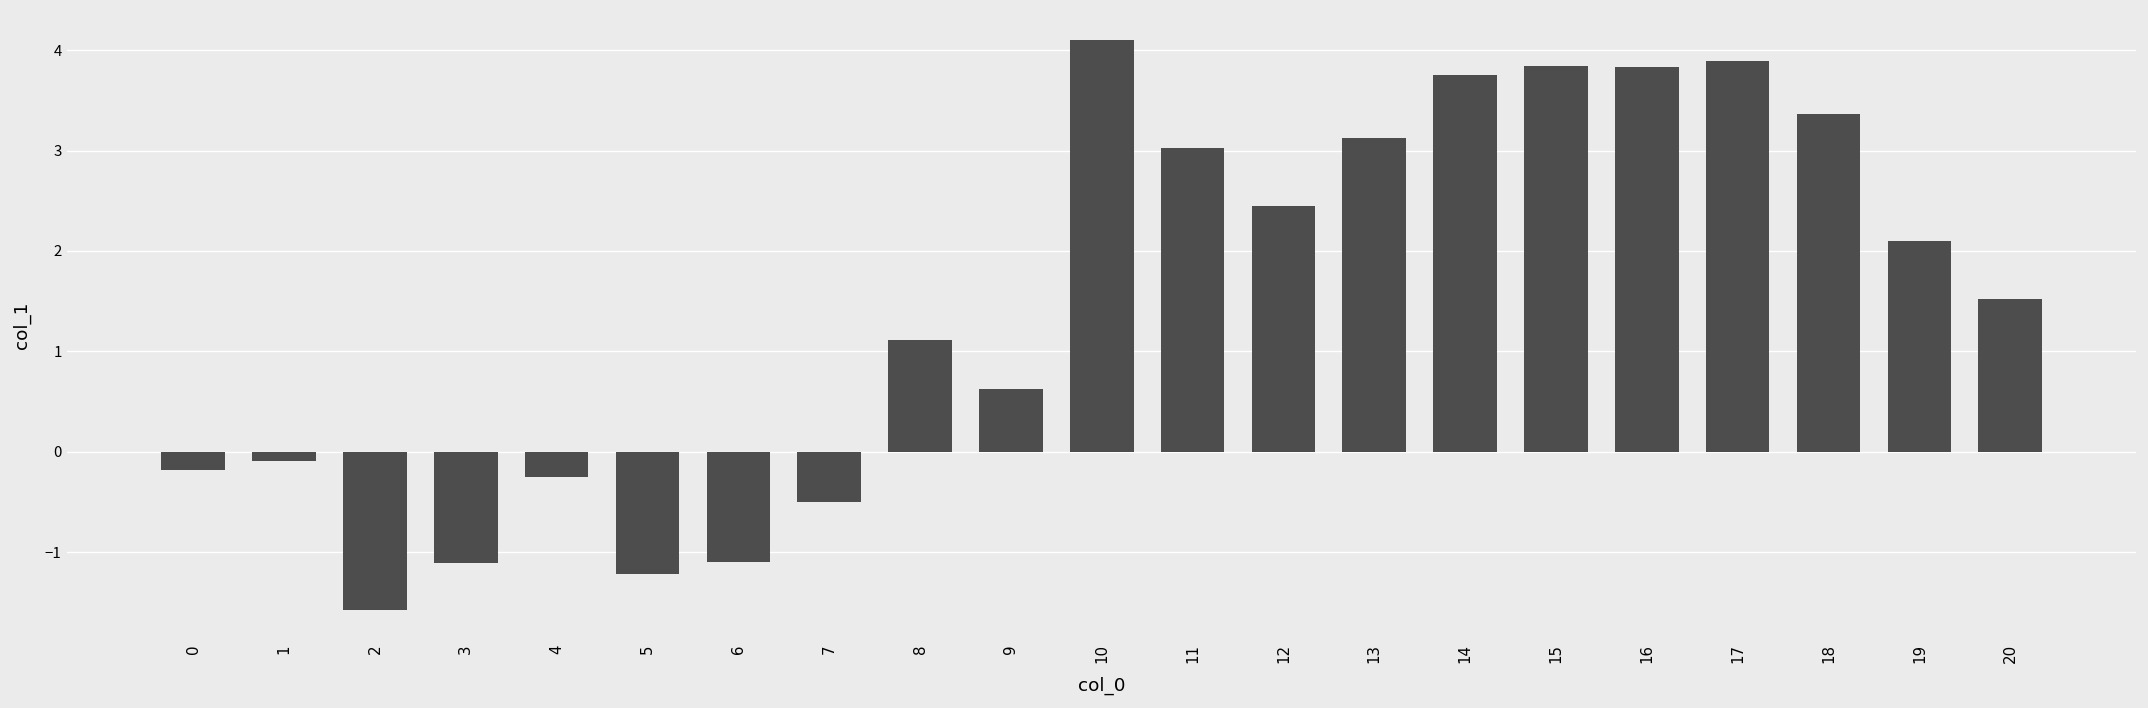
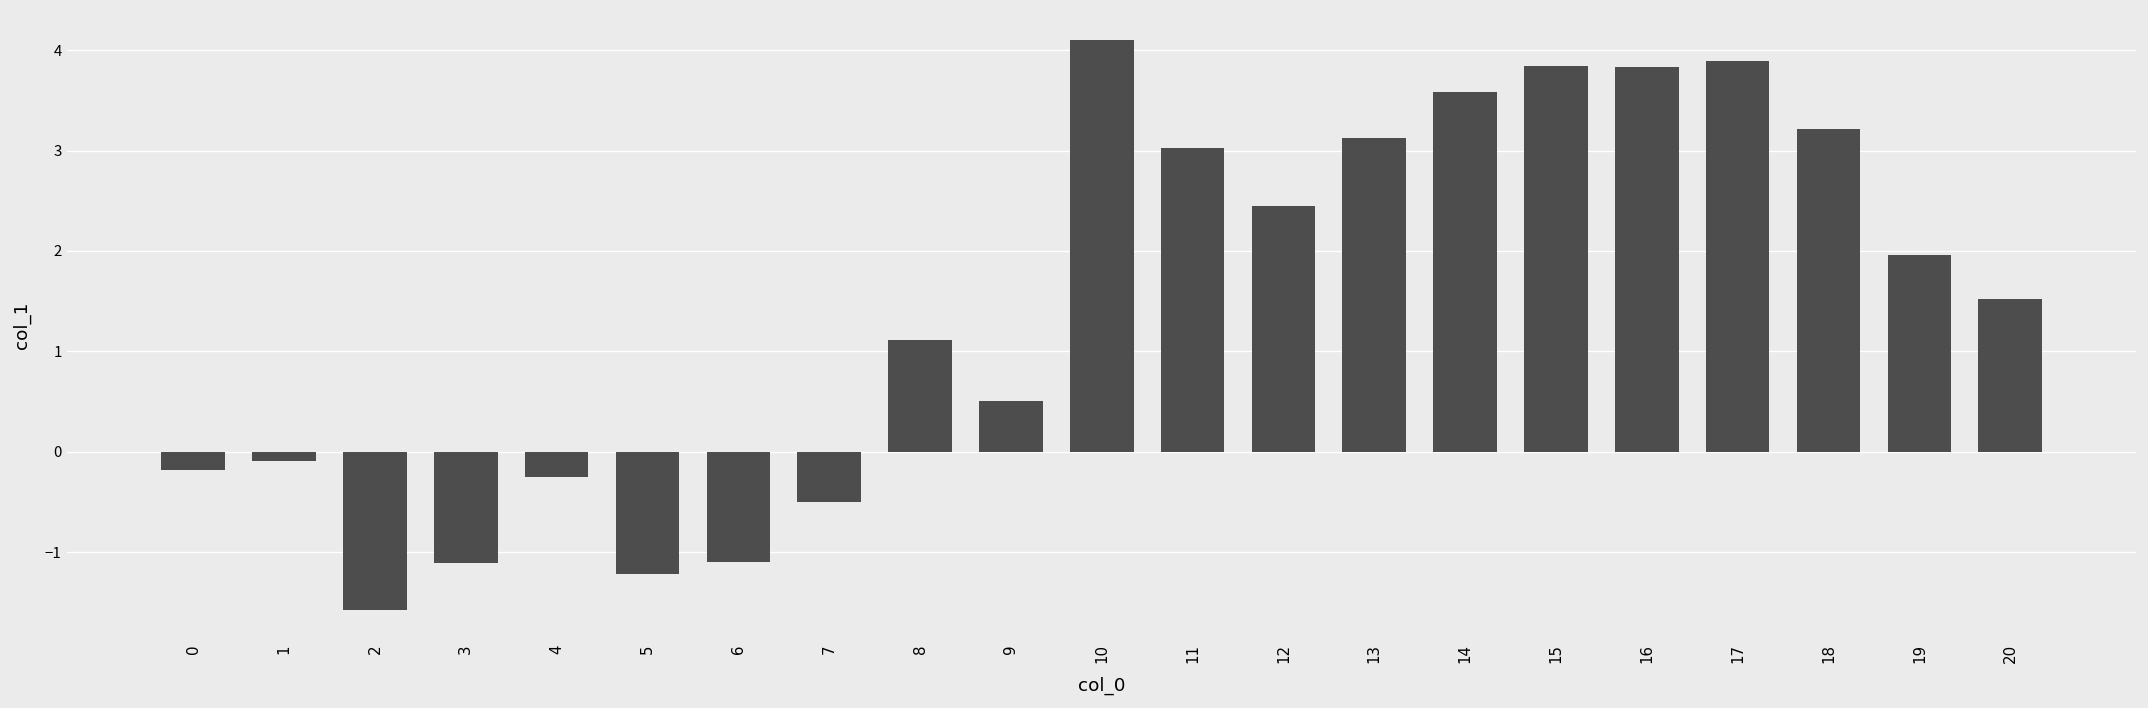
9: 0.6 -> 0.5
14: 3.8 -> 3.6
18: 3.4 -> 3.2
19: 2.1 -> 2.0
